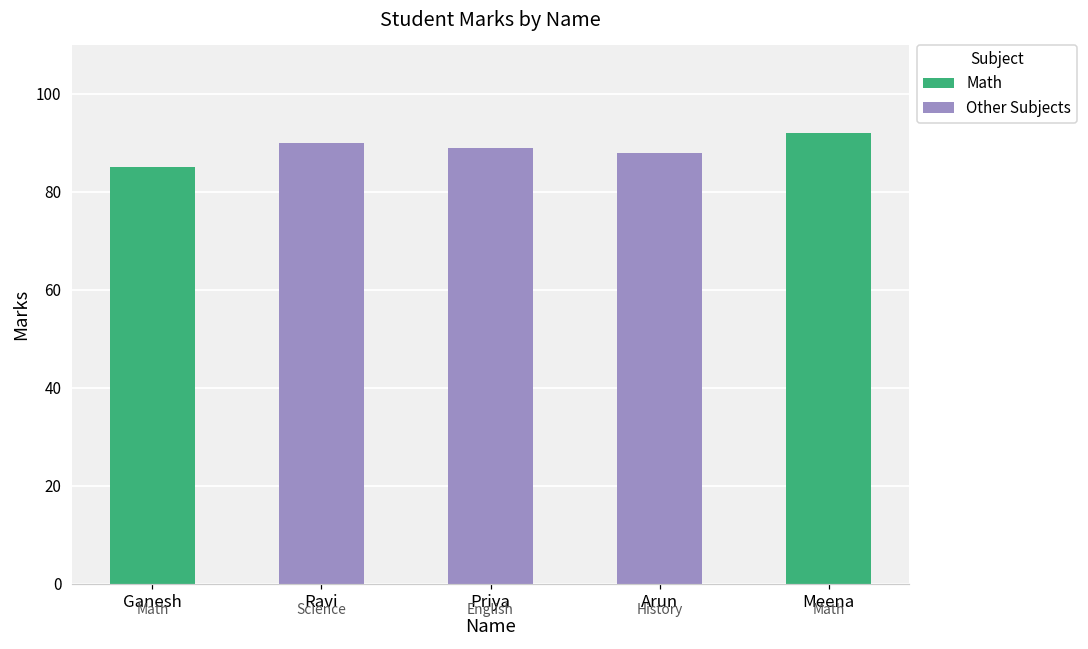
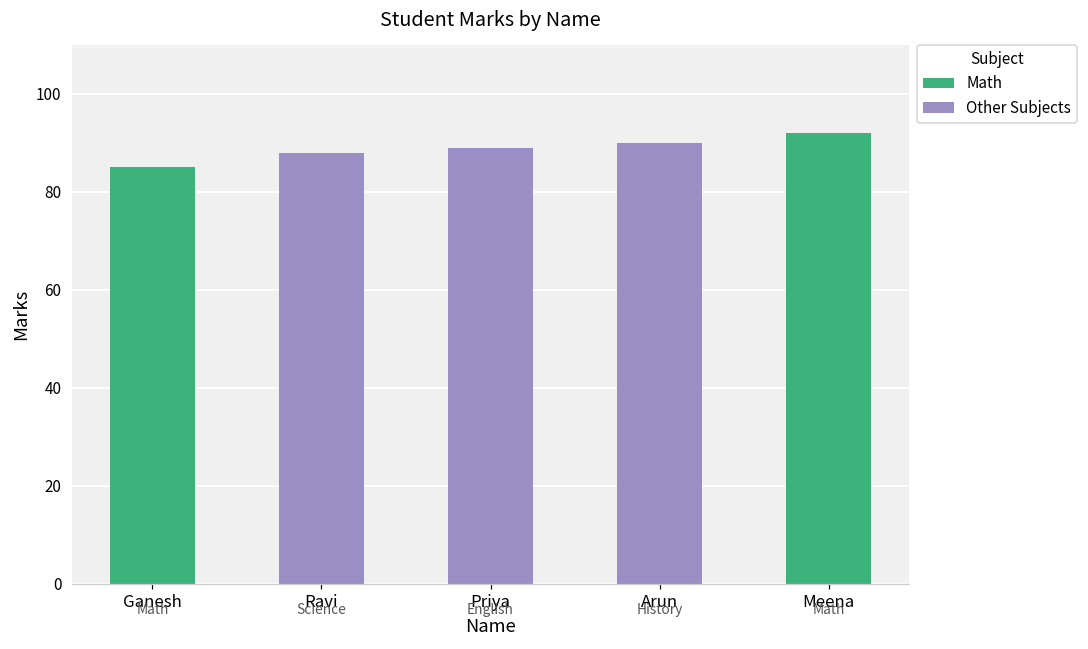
Ravi: 90 -> 88
Arun: 88 -> 90
